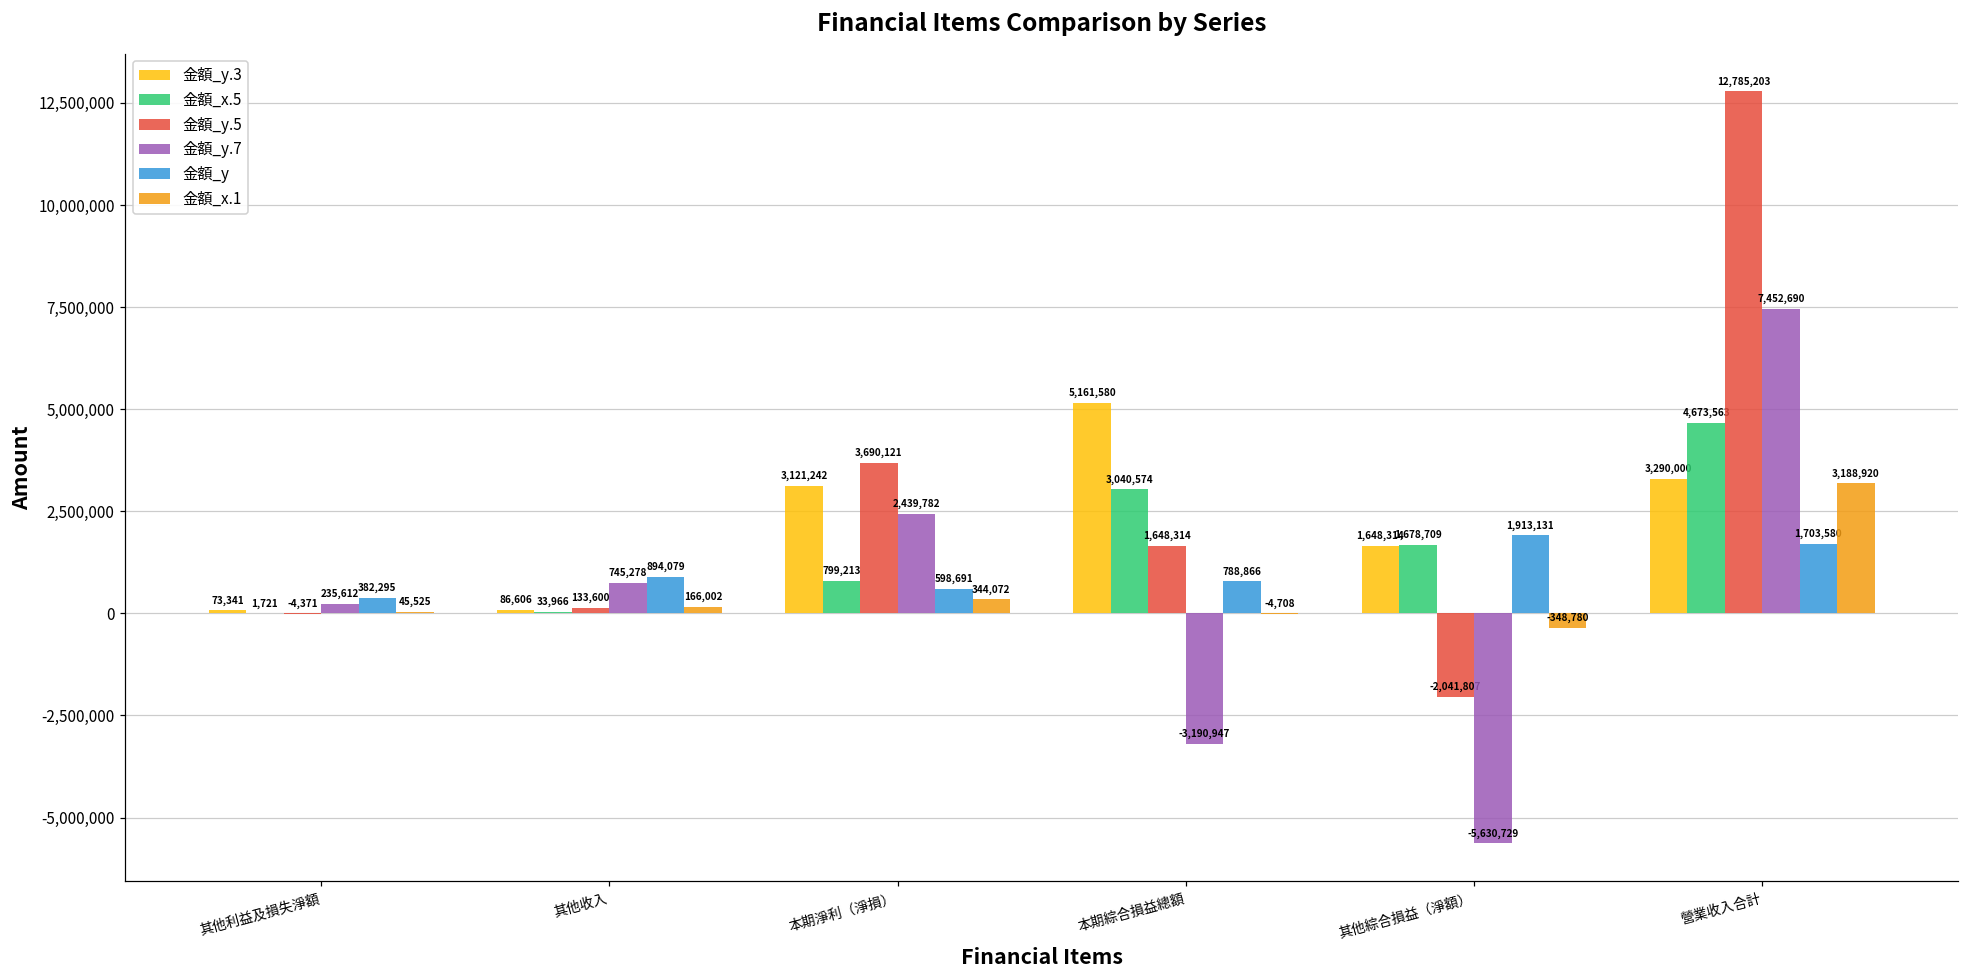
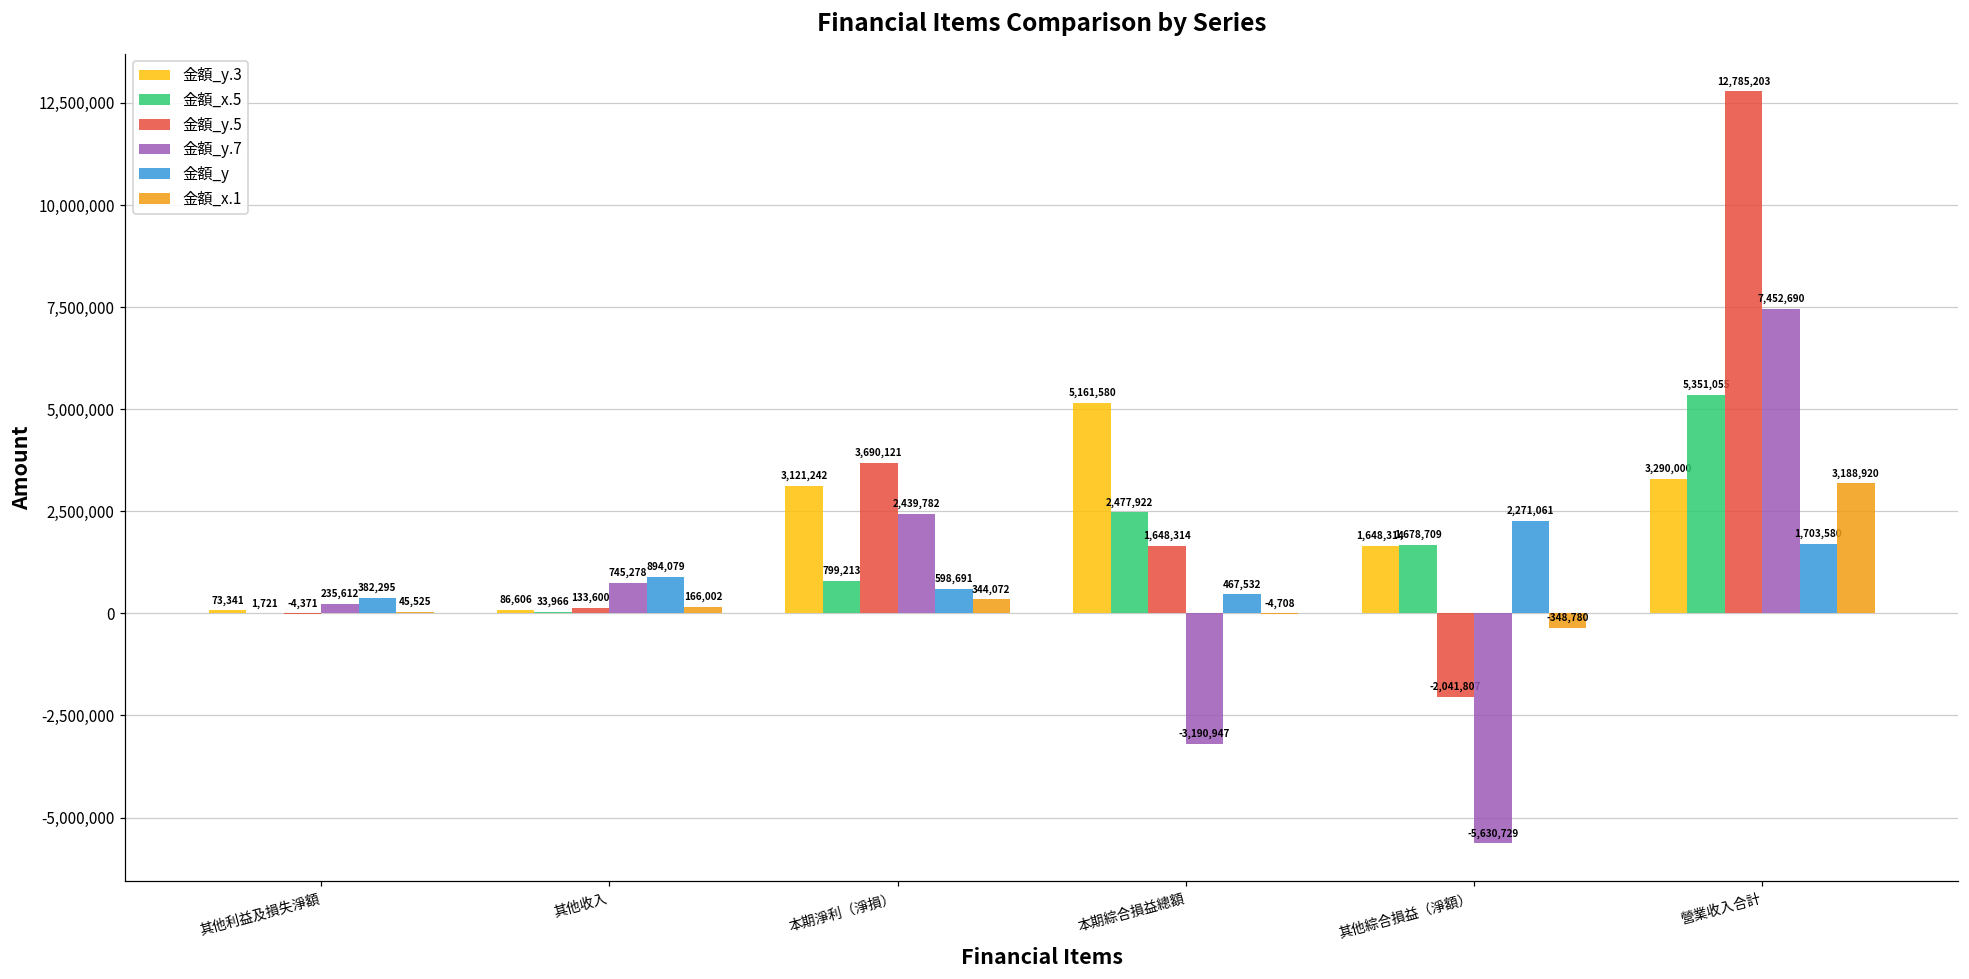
金額_x.5, 本期綜合損益總額: 3,040,574 -> 2,477,922
金額_y, 本期綜合損益總額: 788,866 -> 467,532
金額_y, 其他綜合損益（淨額）: 1,913,131 -> 2,271,061
金額_x.5, 營業收入合計: 4,673,563 -> 5,351,055
